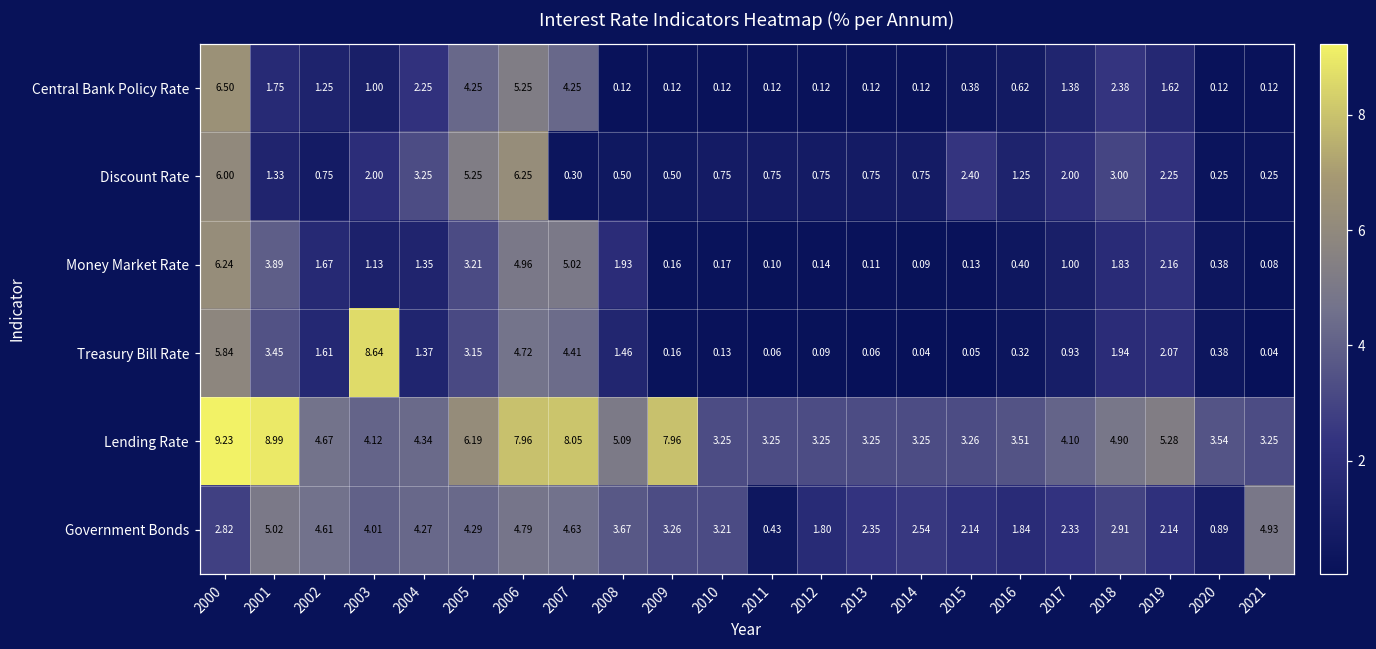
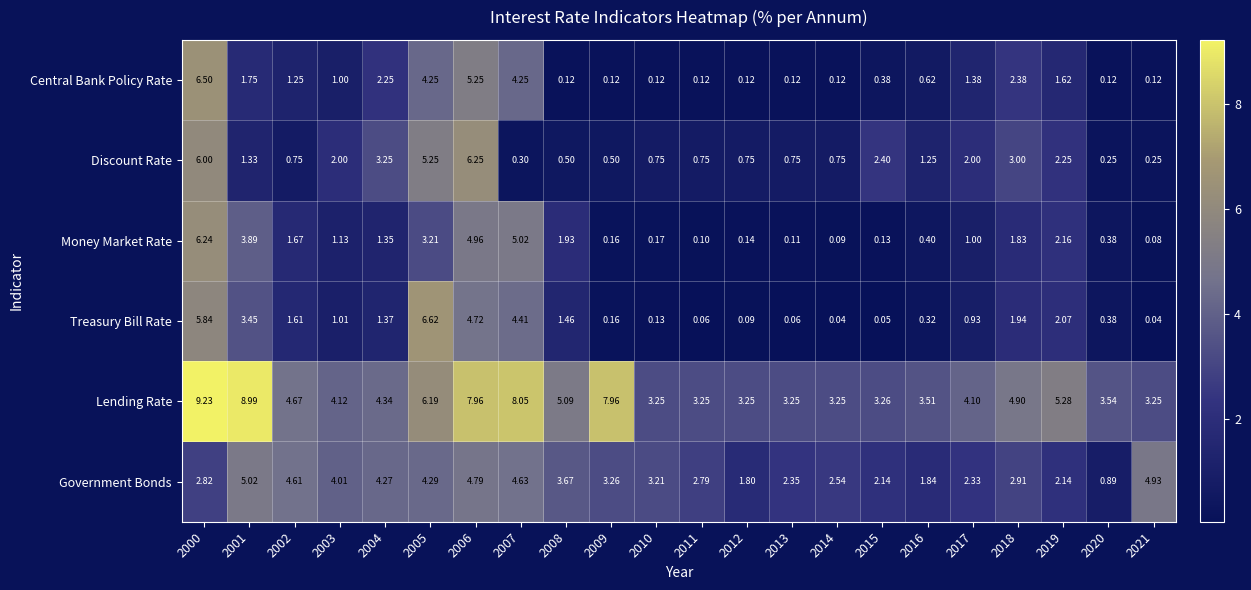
Treasury Bill Rate, 2003: 8.64 -> 1.01
Treasury Bill Rate, 2005: 3.15 -> 6.62
Government Bonds, 2011: 0.43 -> 2.79
